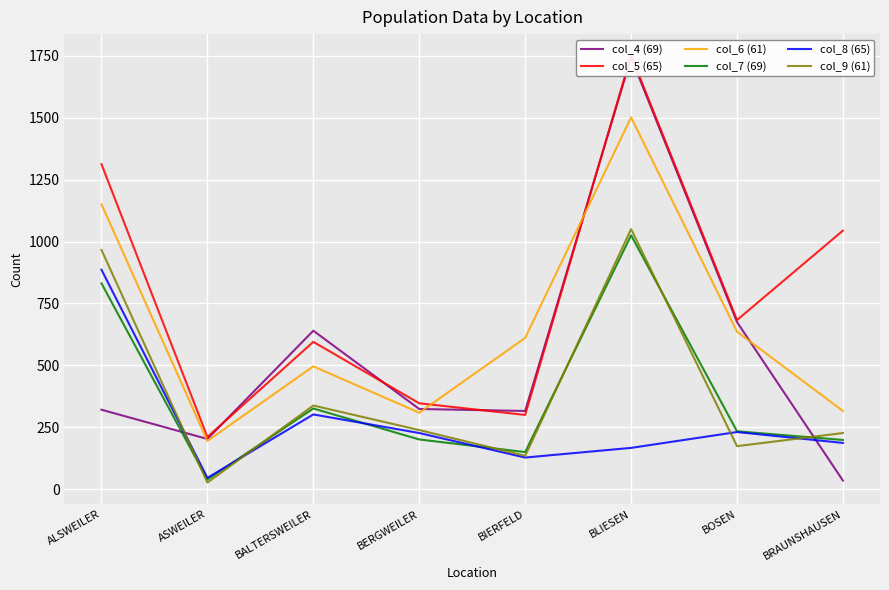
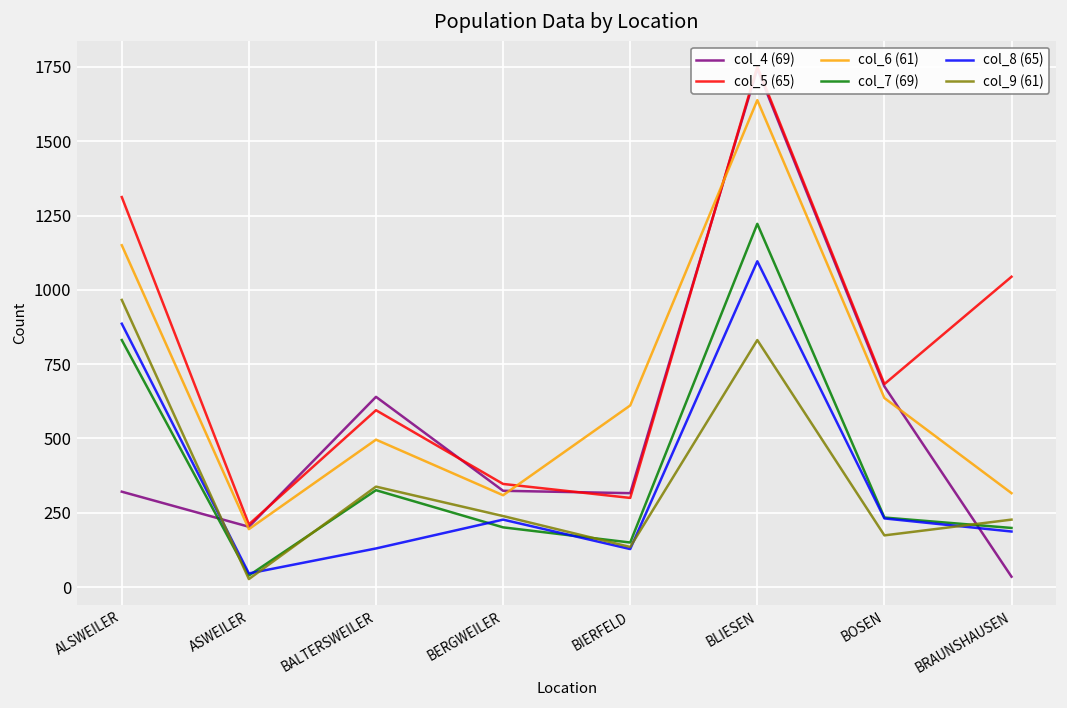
col_8 (65), BALTERSWEILER: 300 -> 130
col_6 (61), BLIESEN: 1500 -> 1640
col_7 (69), BLIESEN: 1030 -> 1220
col_8 (65), BLIESEN: 170 -> 1100
col_9 (61), BLIESEN: 1050 -> 830
